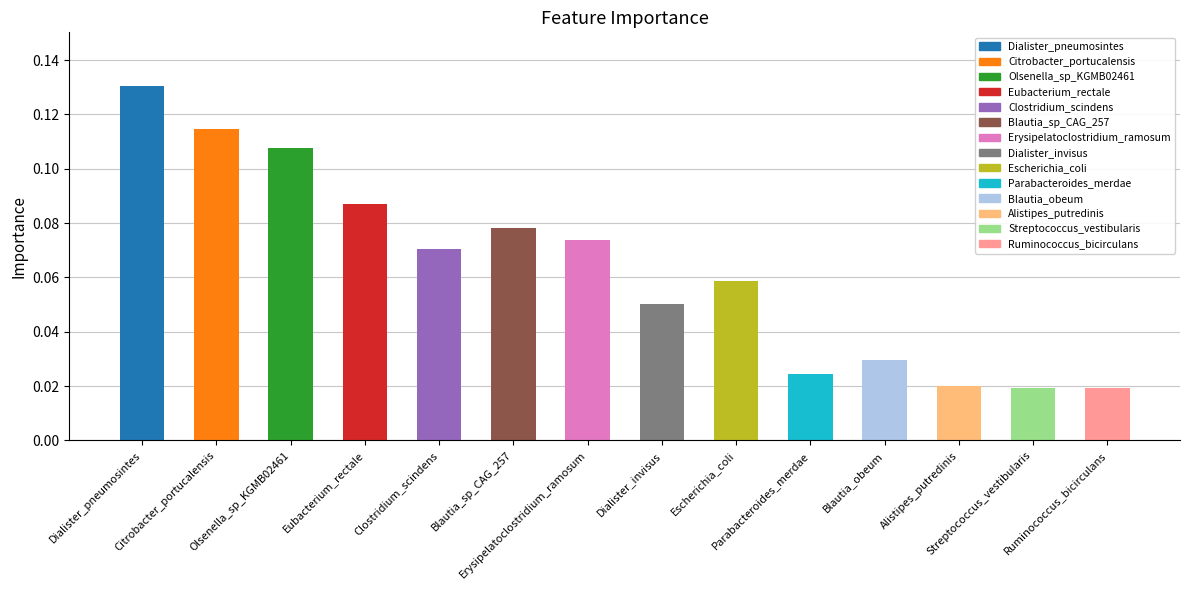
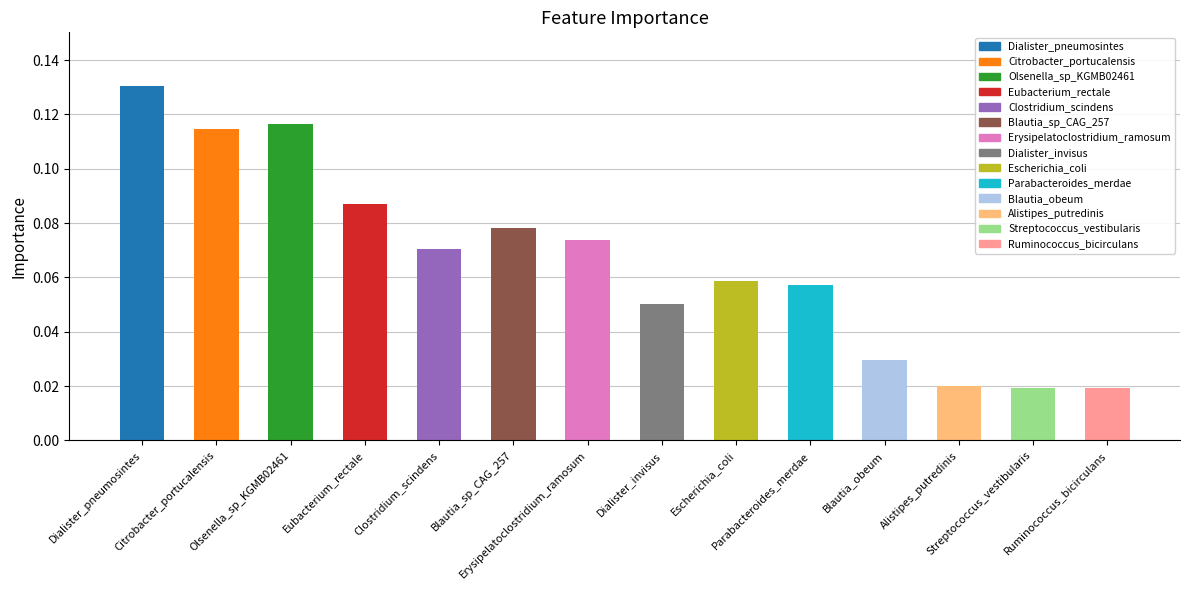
Olsenella_sp_KGMB02461: 0.107 -> 0.117
Parabacteroides_merdae: 0.024 -> 0.057
